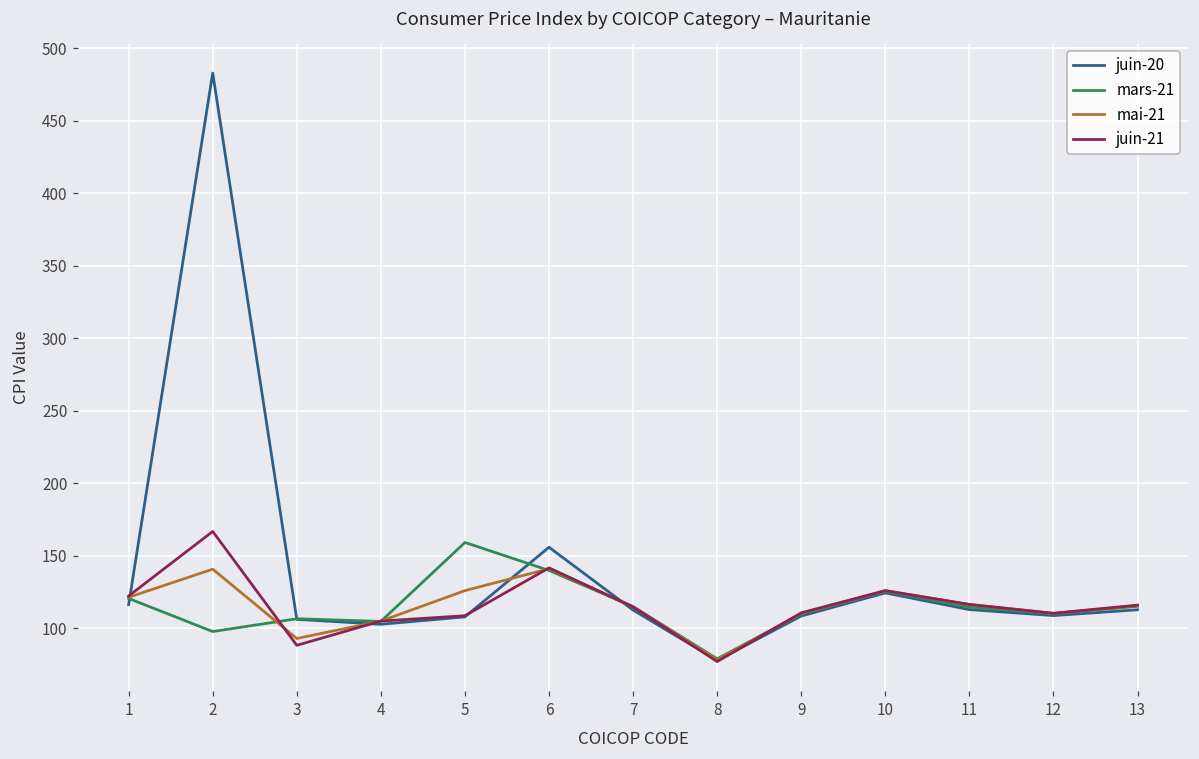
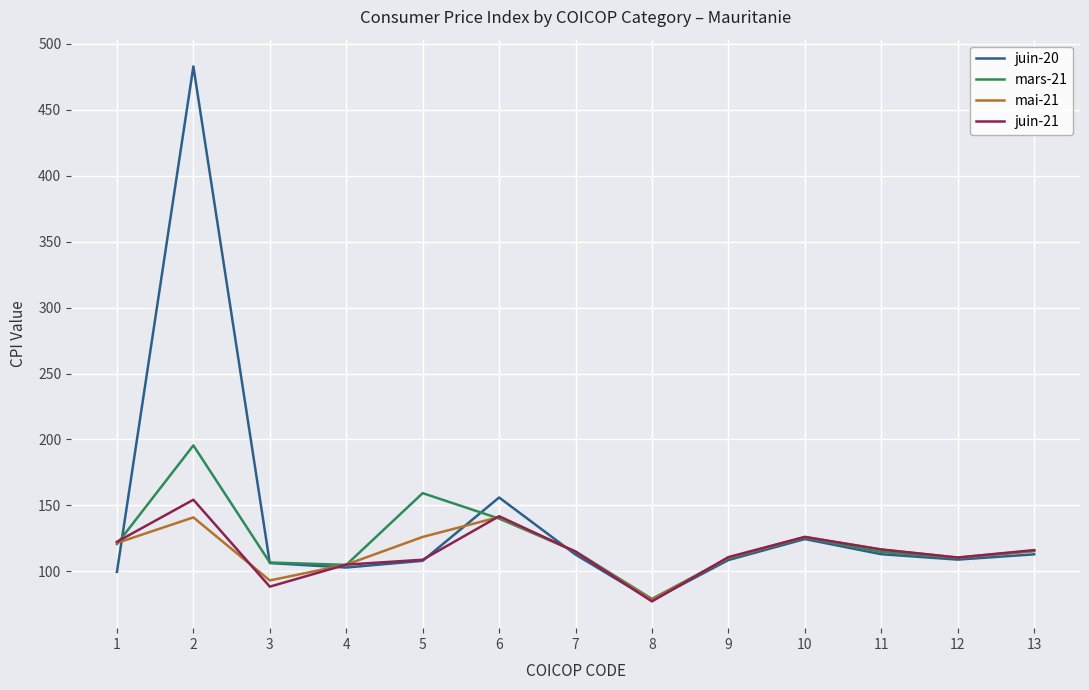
juin-20, 1: 116 -> 100
mars-21, 2: 98 -> 196
juin-21, 2: 167 -> 154
